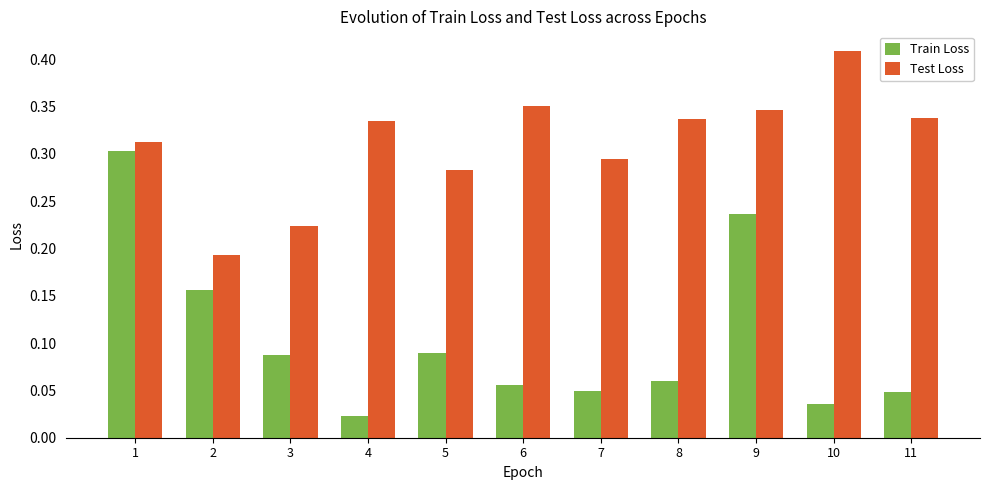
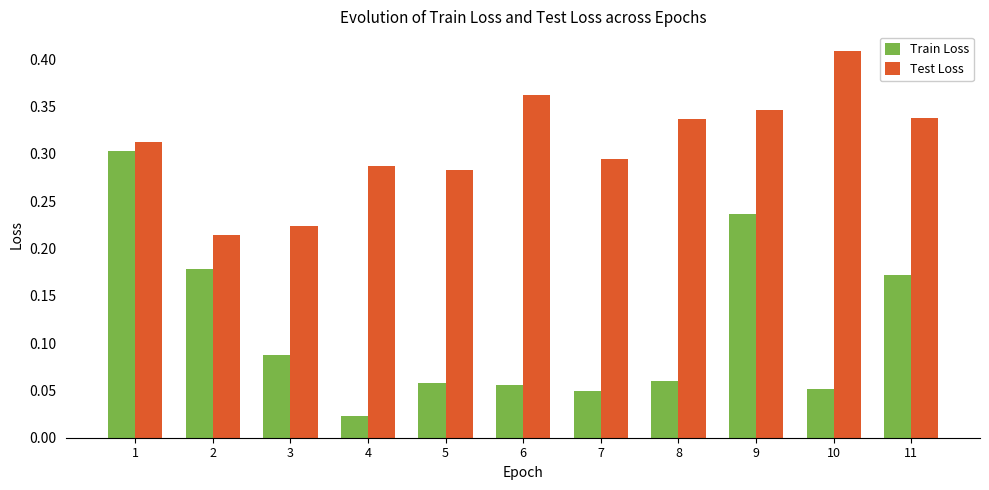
Train Loss, 2: 0.16 -> 0.18
Test Loss, 2: 0.19 -> 0.21
Test Loss, 4: 0.33 -> 0.29
Train Loss, 5: 0.09 -> 0.06
Test Loss, 6: 0.35 -> 0.36
Train Loss, 10: 0.04 -> 0.05
Train Loss, 11: 0.05 -> 0.17
